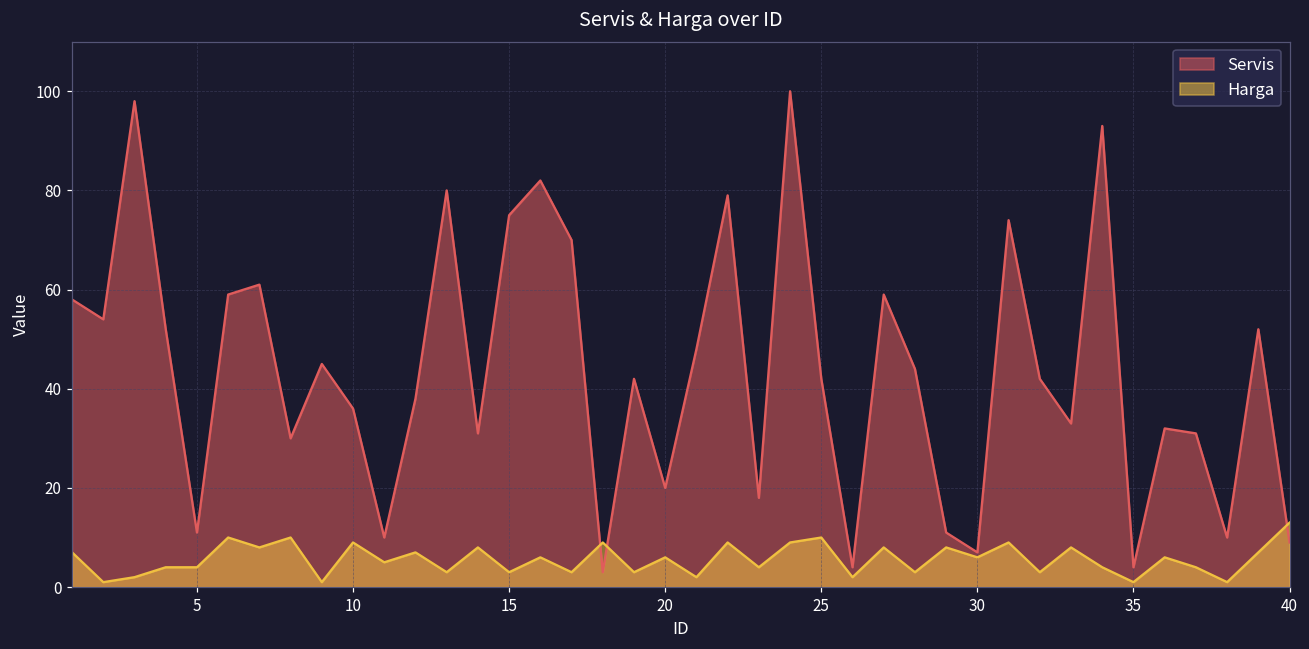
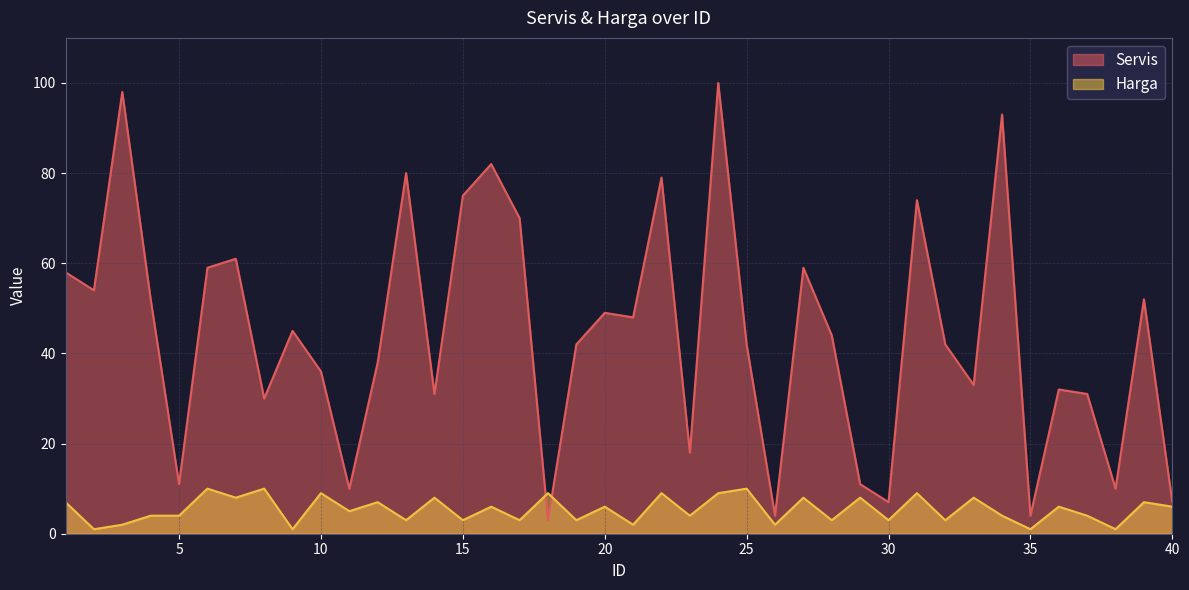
Servis, 20: 20 -> 49
Harga, 30: 6 -> 3
Servis, 40: 9 -> 7
Harga, 40: 13 -> 6
